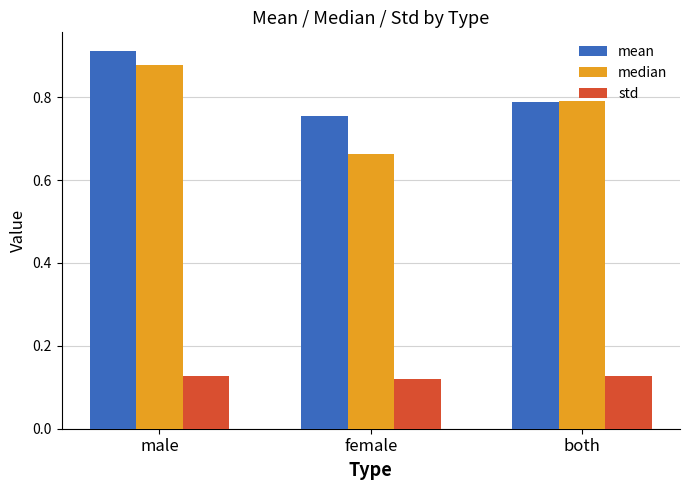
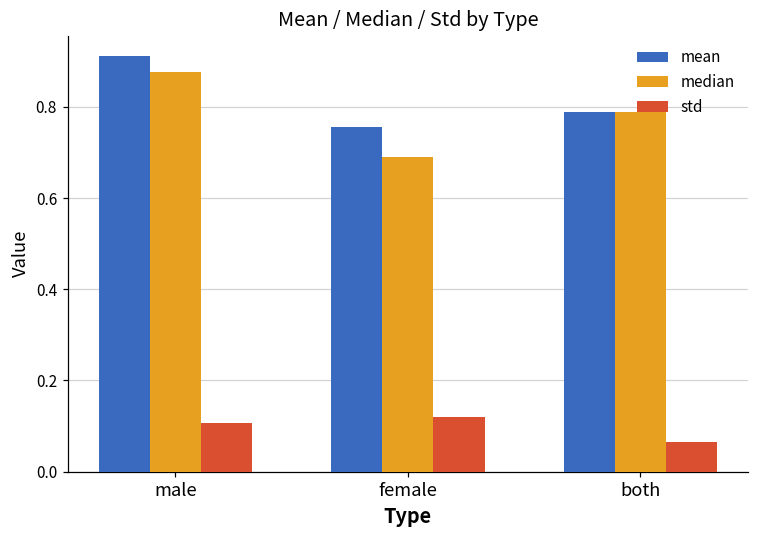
std, male: 0.13 -> 0.11
median, female: 0.66 -> 0.69
std, both: 0.13 -> 0.07
